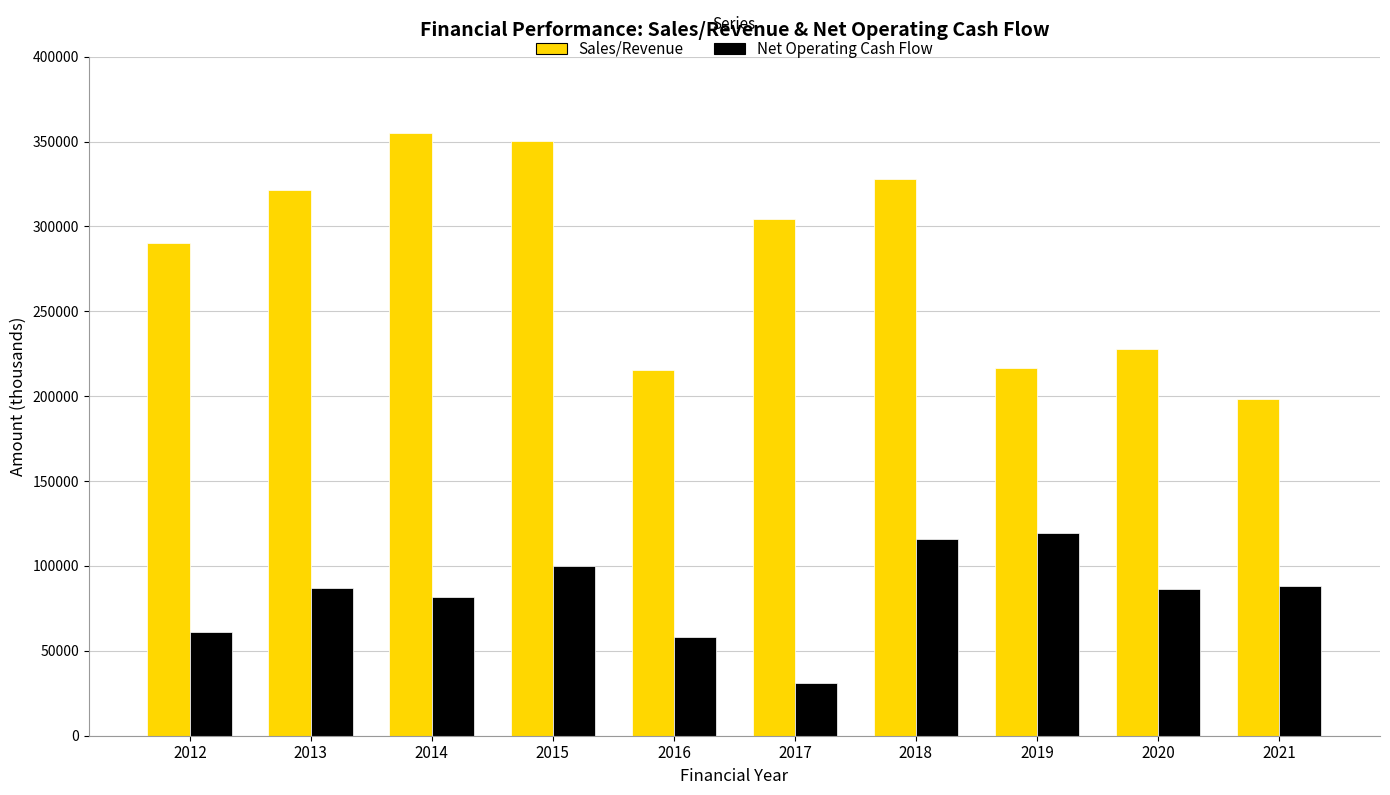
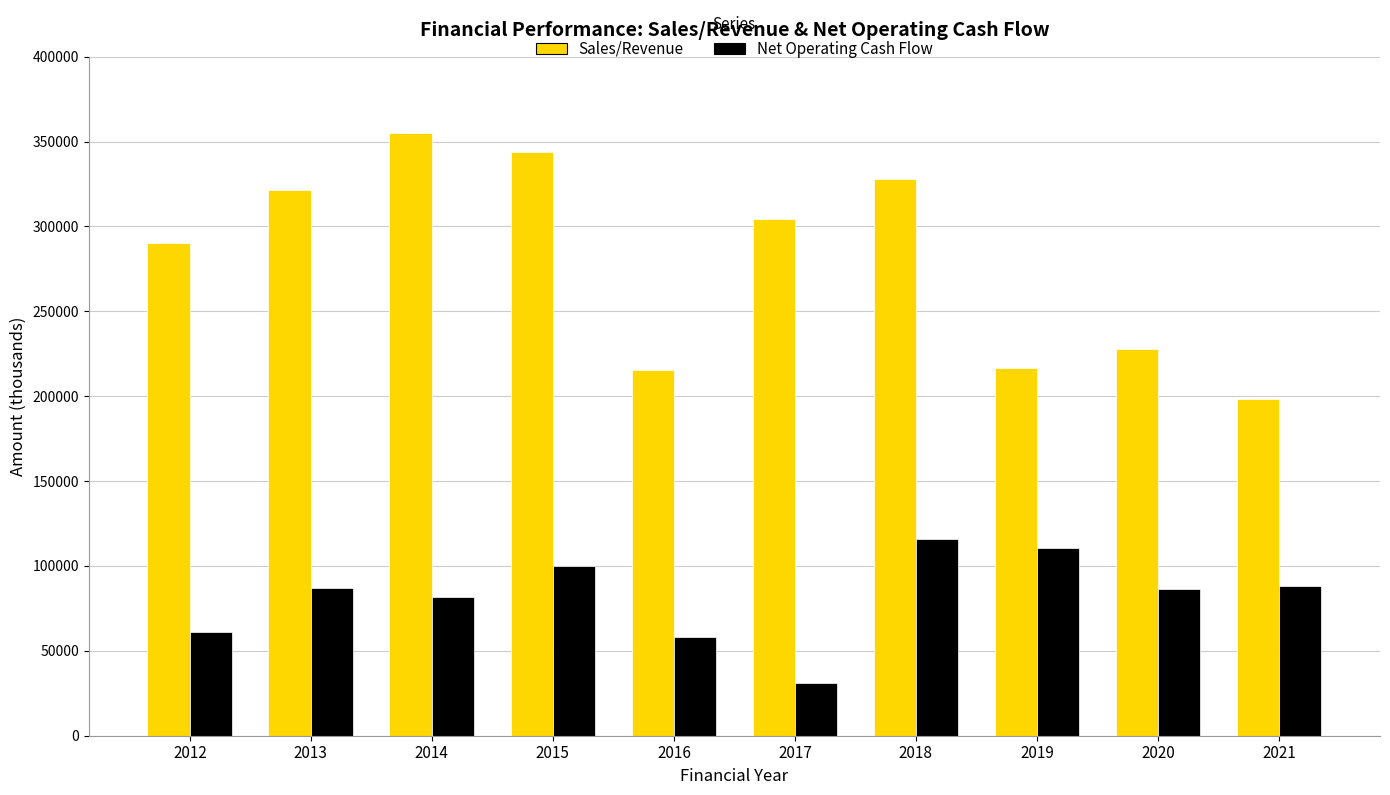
Sales/Revenue, 2015: 350000 -> 344000
Net Operating Cash Flow, 2019: 119000 -> 111000
